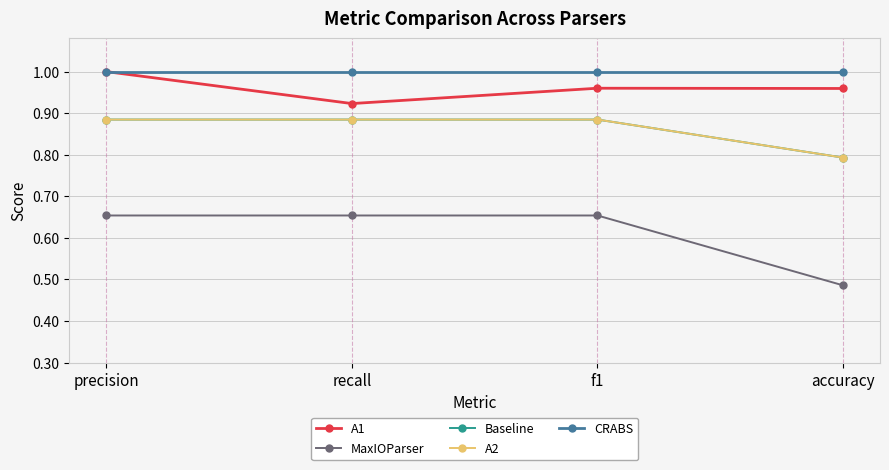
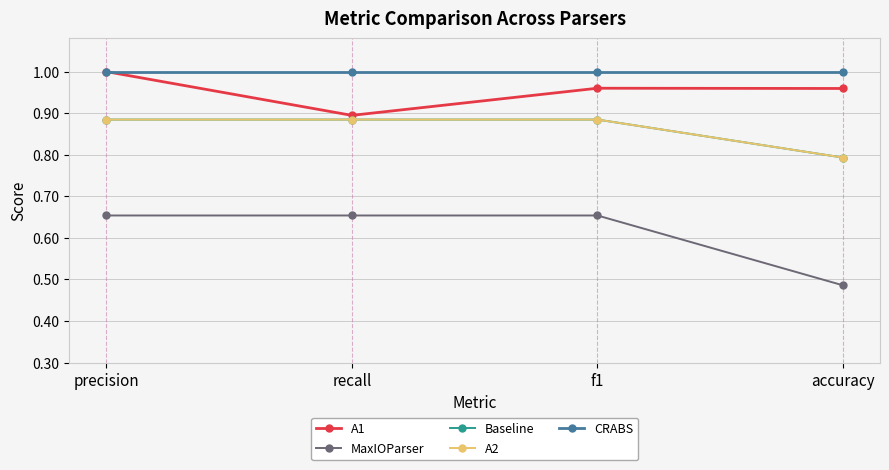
A1, recall: 0.92 -> 0.89
